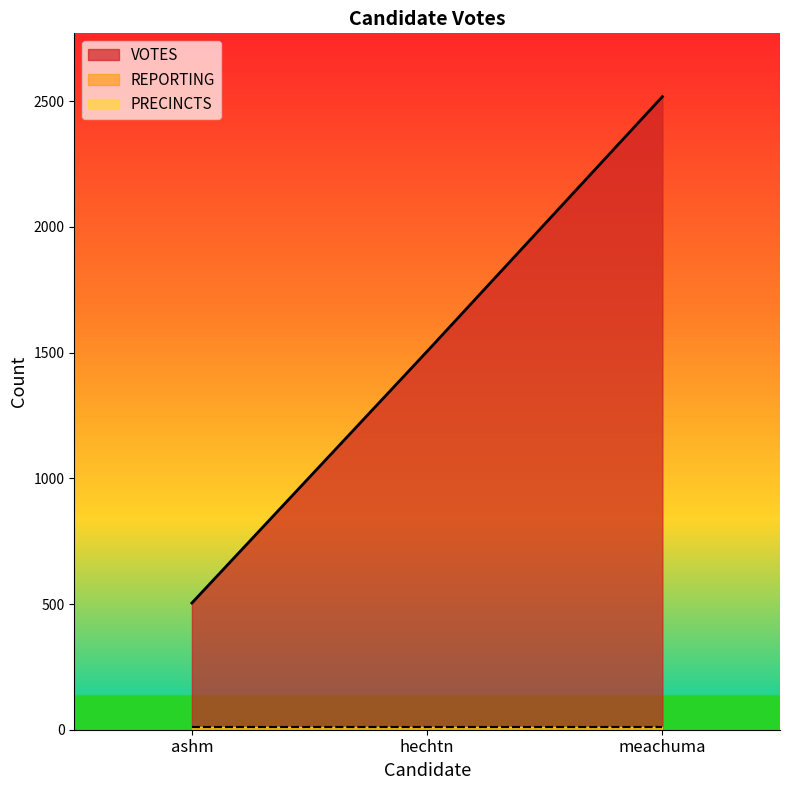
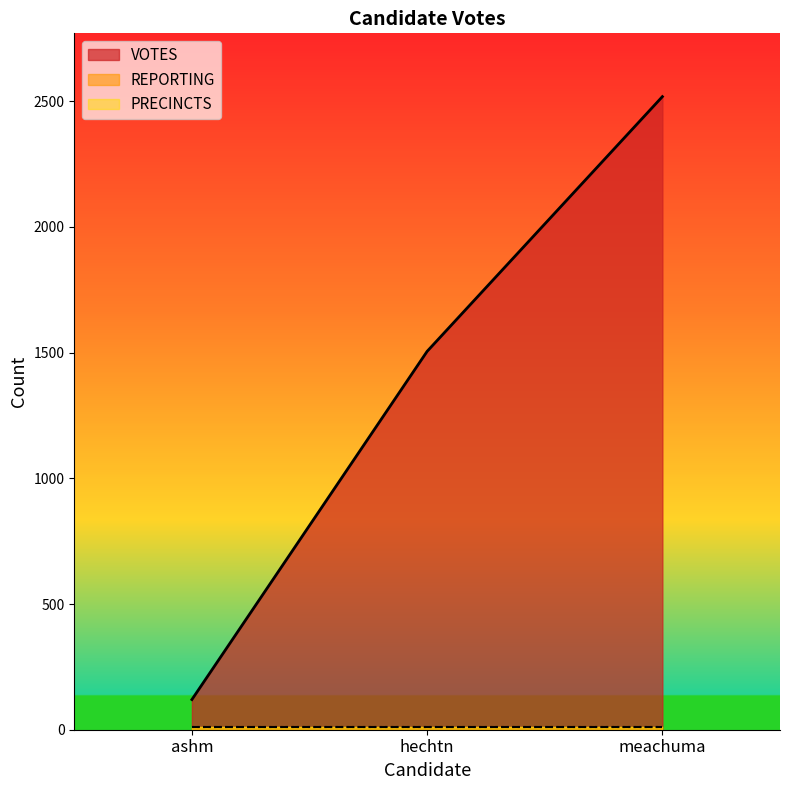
VOTES, ashm: 500 -> 120
